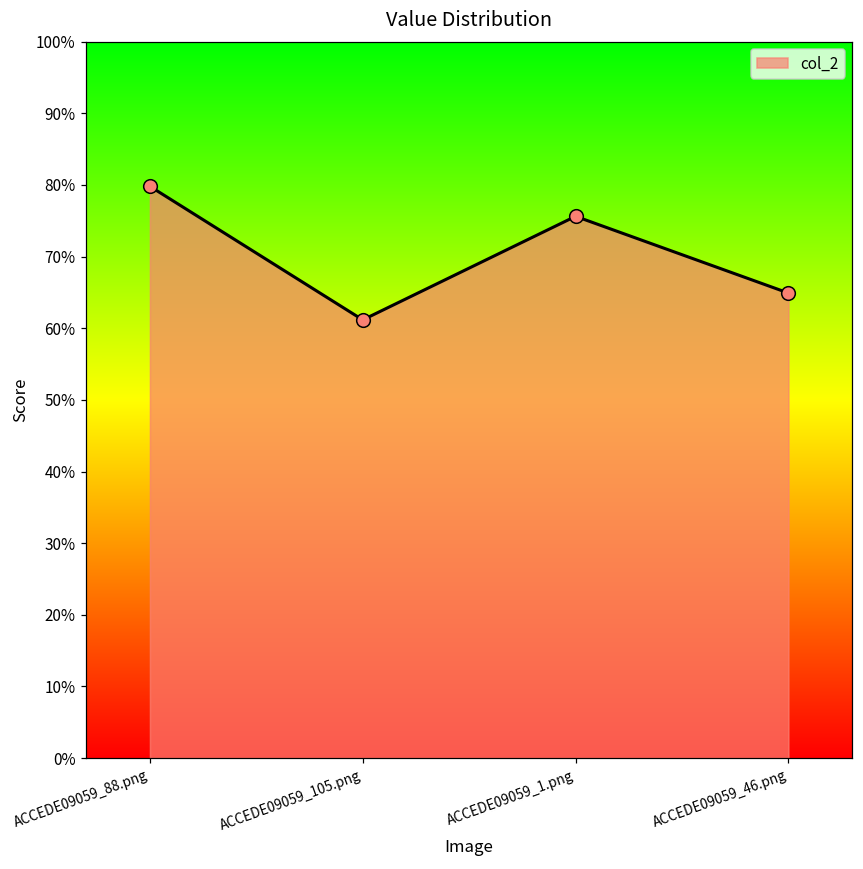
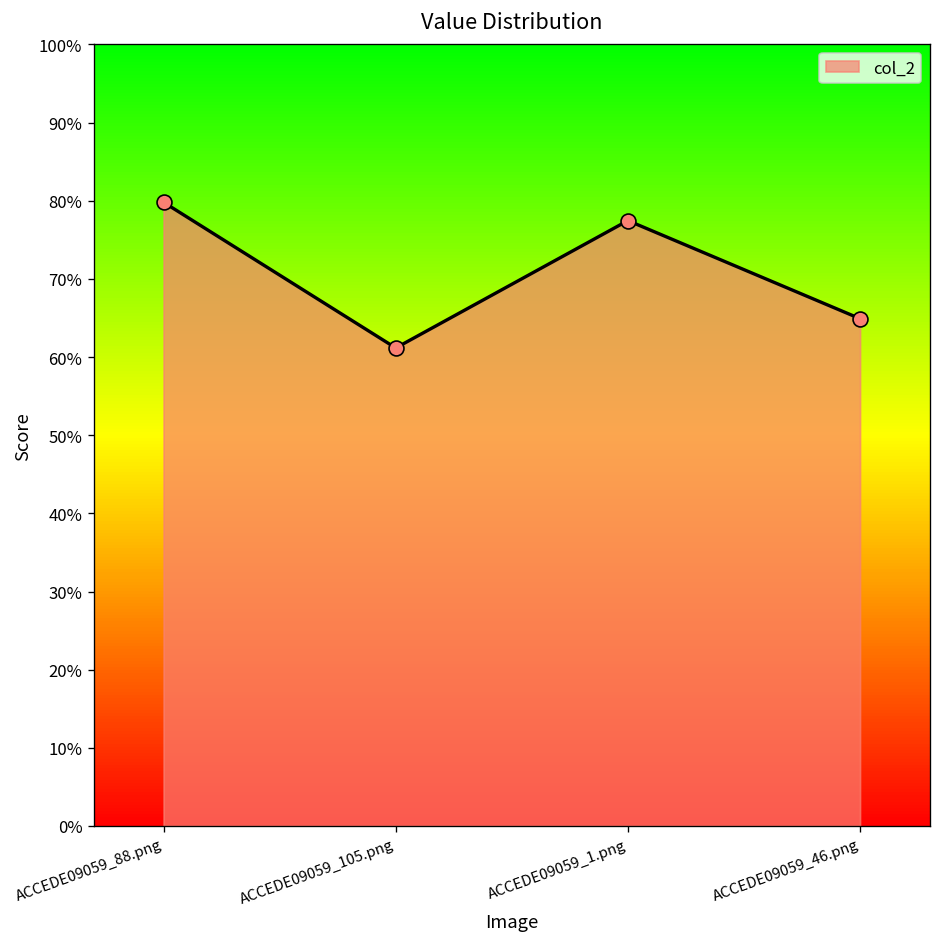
ACCEDE09059_1.png: 76% -> 77%
